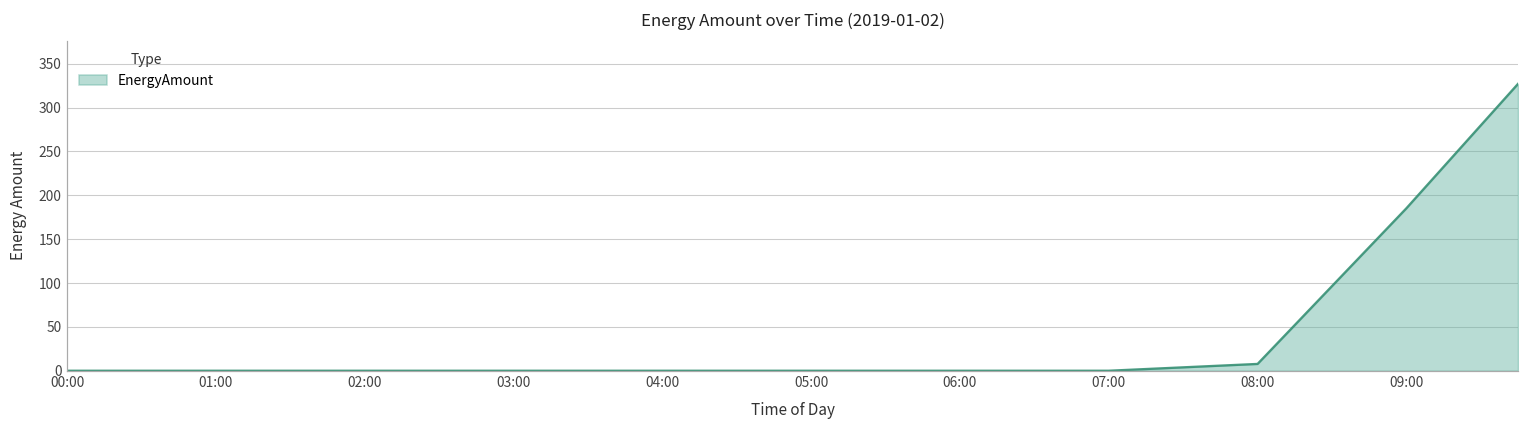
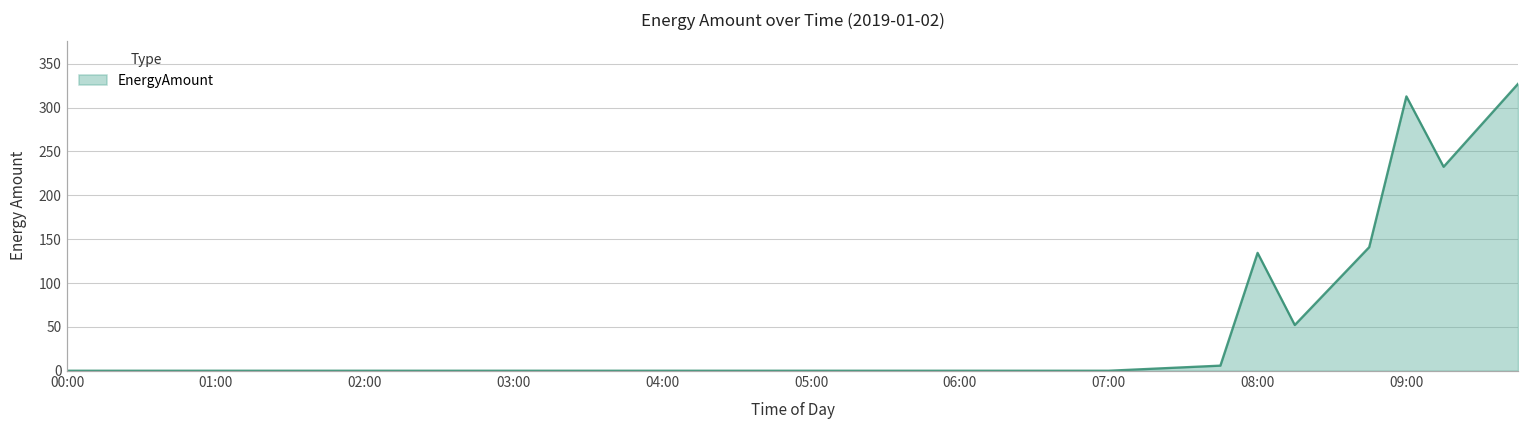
08:00: 10 -> 130
09:00: 190 -> 310
